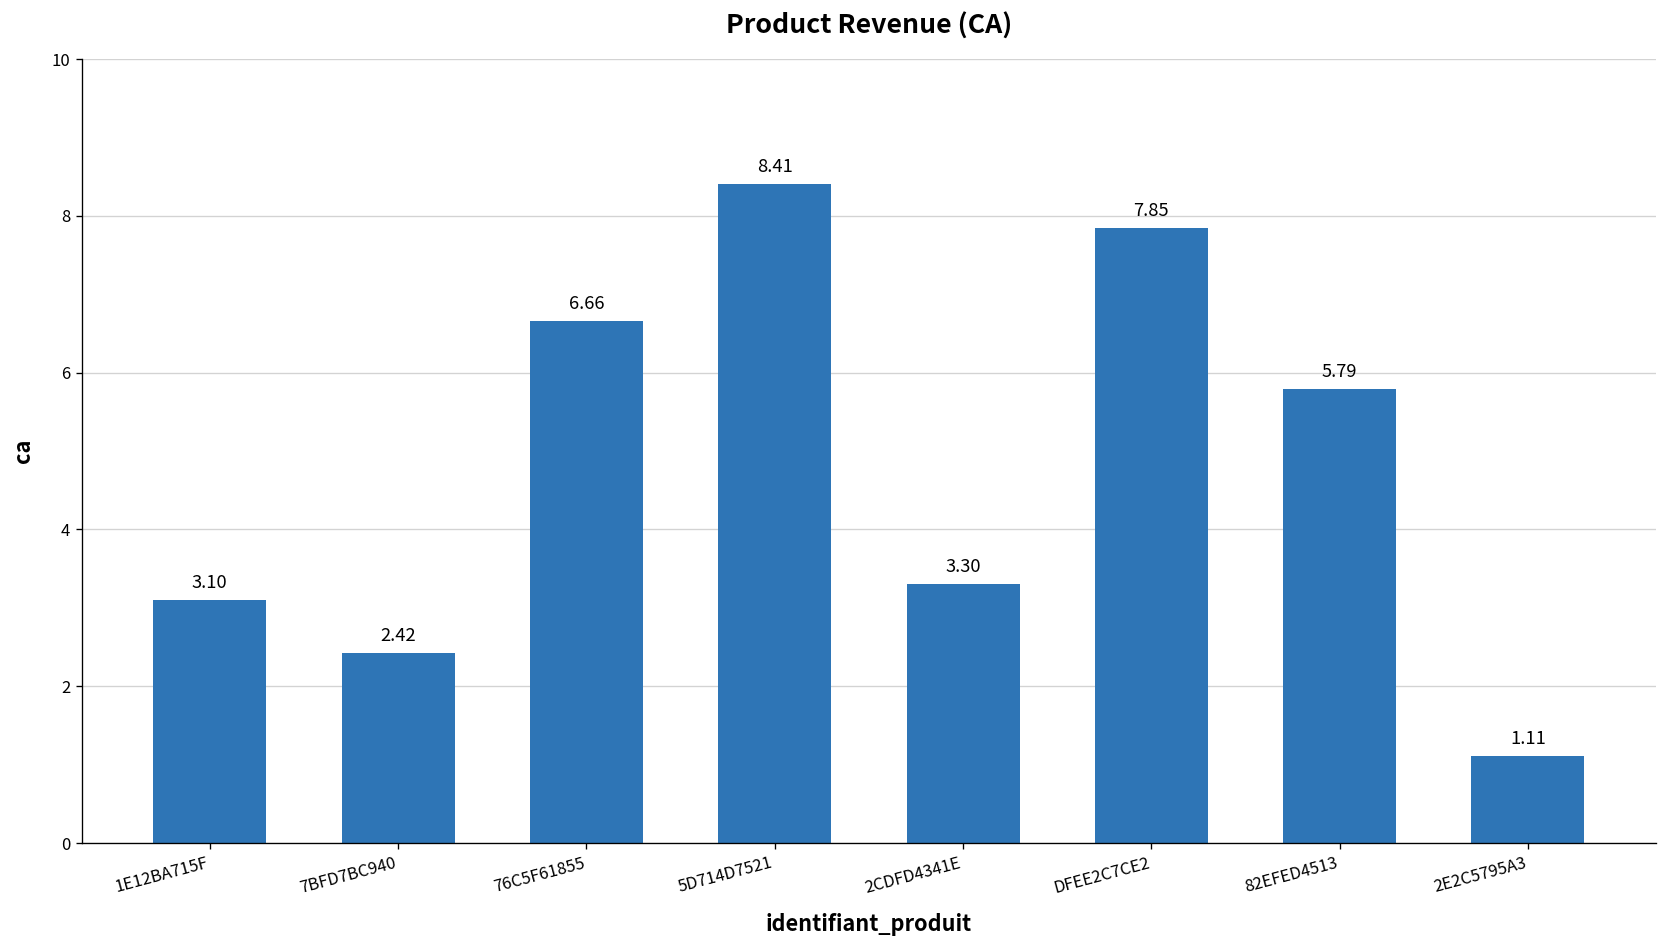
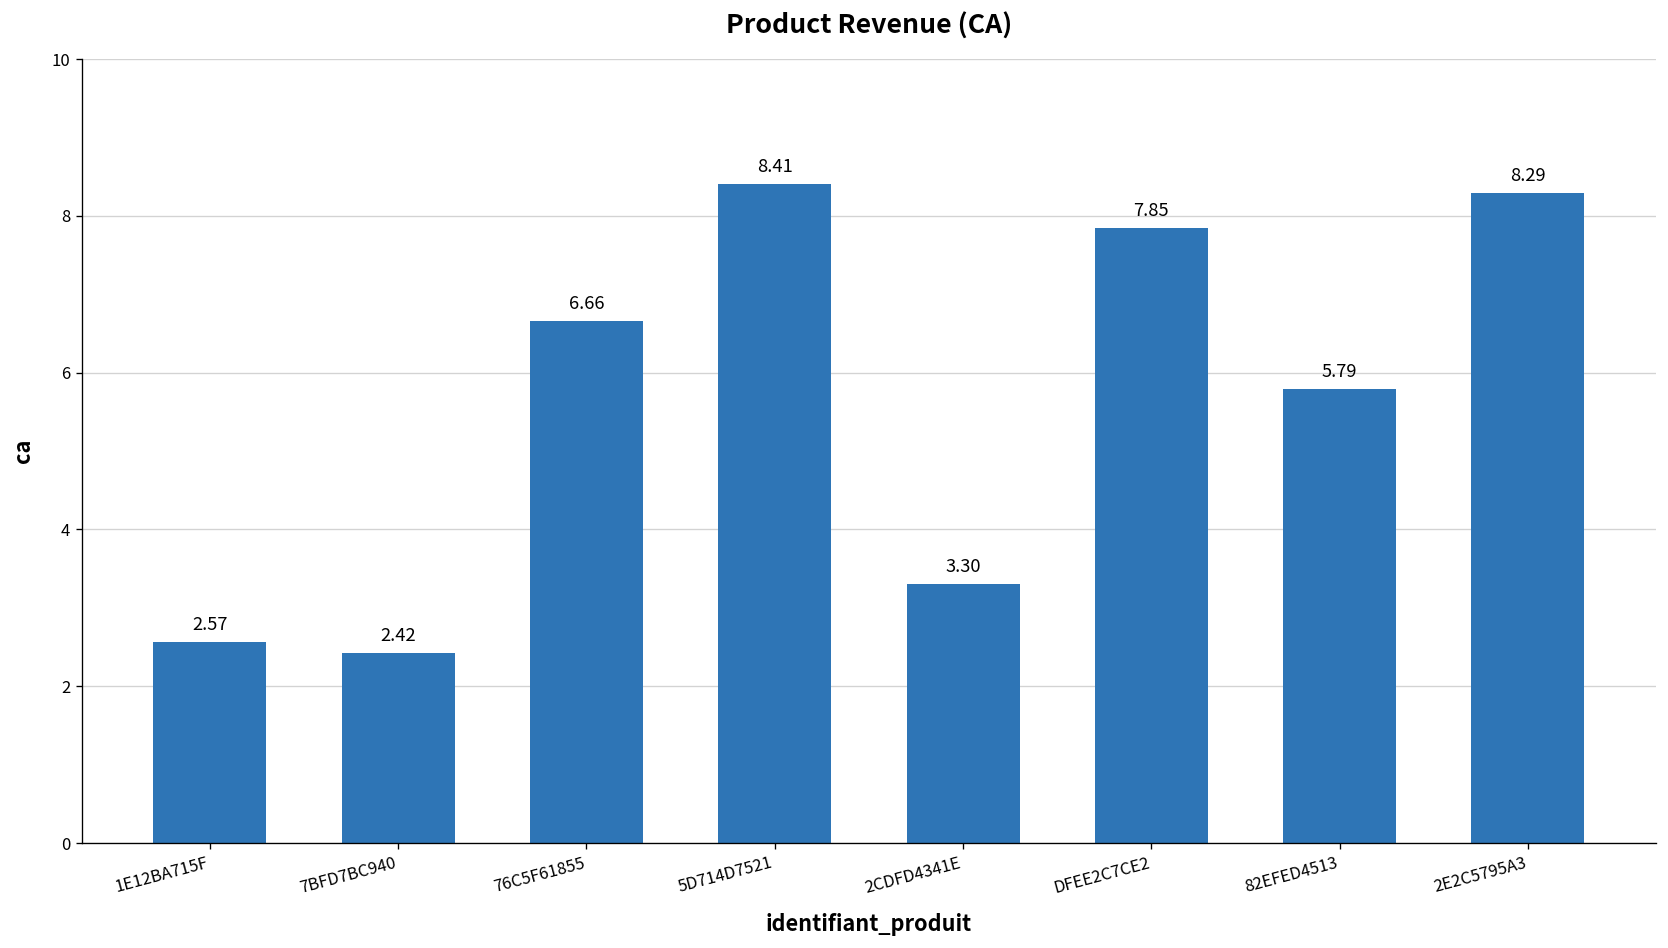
1E12BA715F: 3.10 -> 2.57
2E2C5795A3: 1.11 -> 8.29
